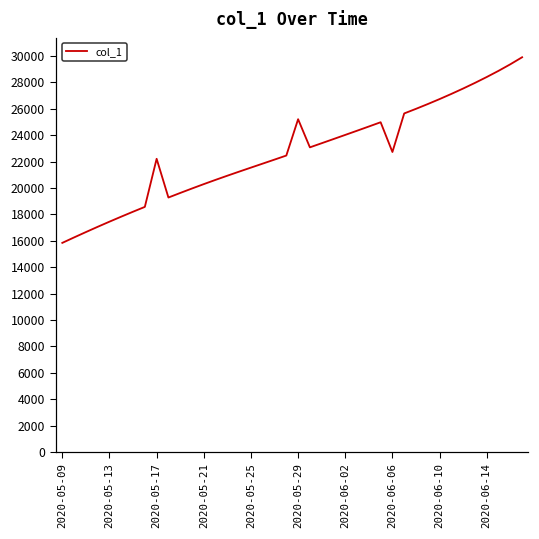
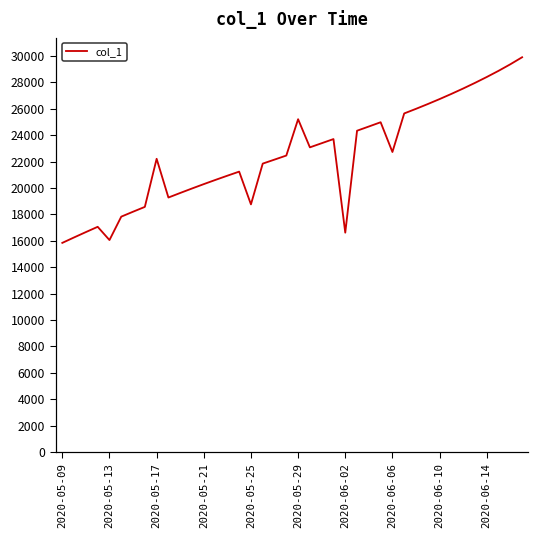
2020-05-13: 17400 -> 16100
2020-05-25: 21500 -> 18800
2020-06-02: 24000 -> 16600
